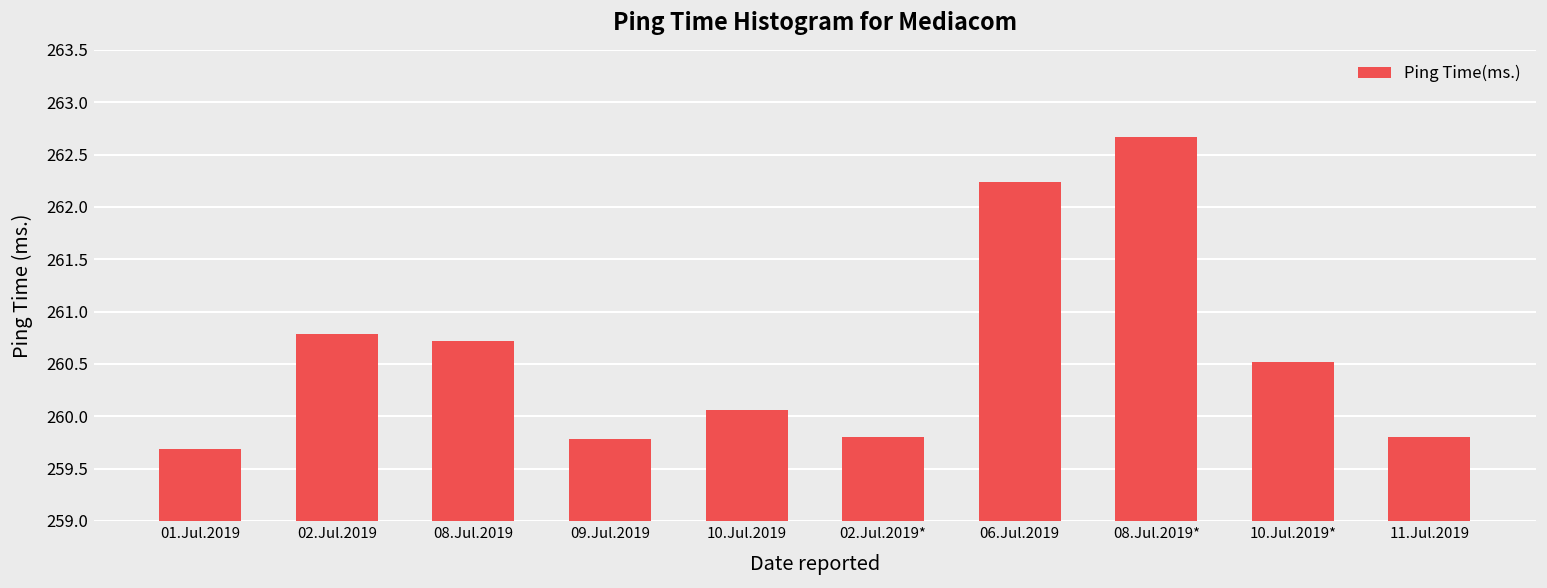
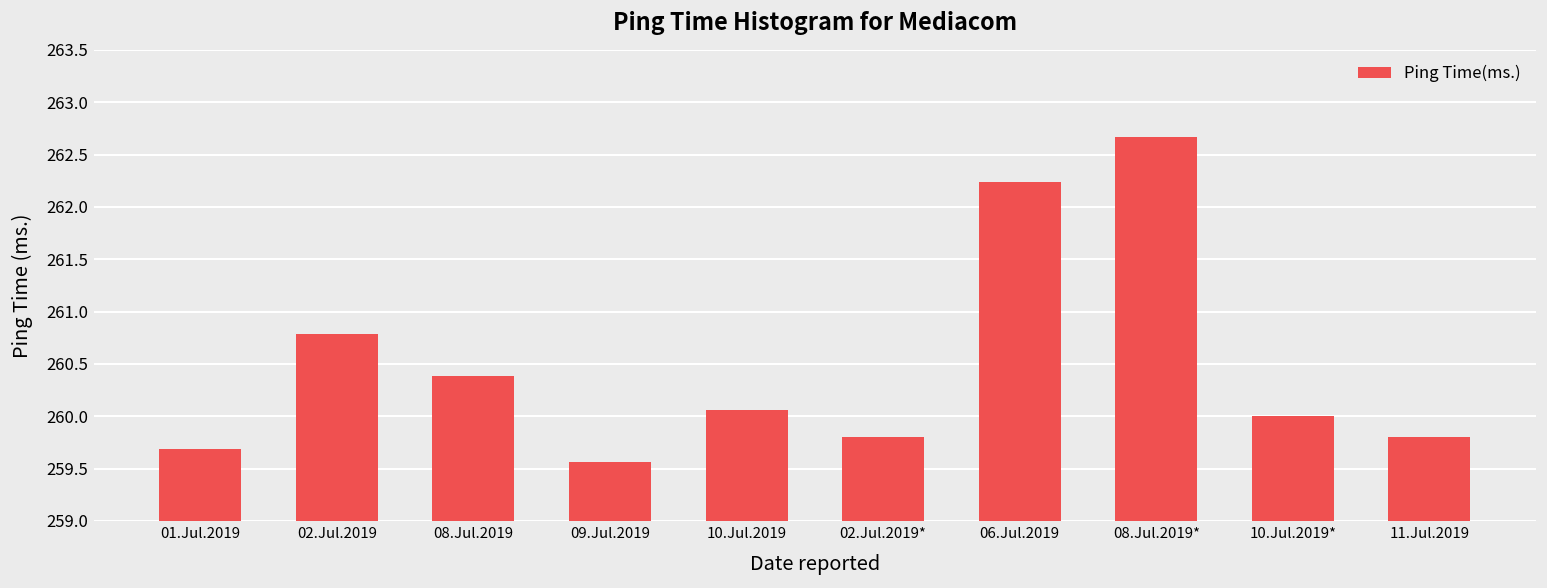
08.Jul.2019: 260.7 -> 260.4
09.Jul.2019: 259.8 -> 259.6
10.Jul.2019*: 260.5 -> 260.0
